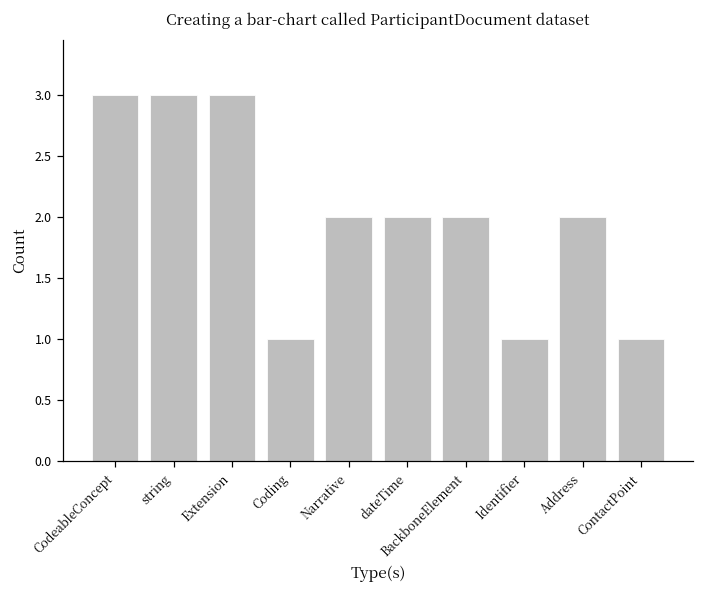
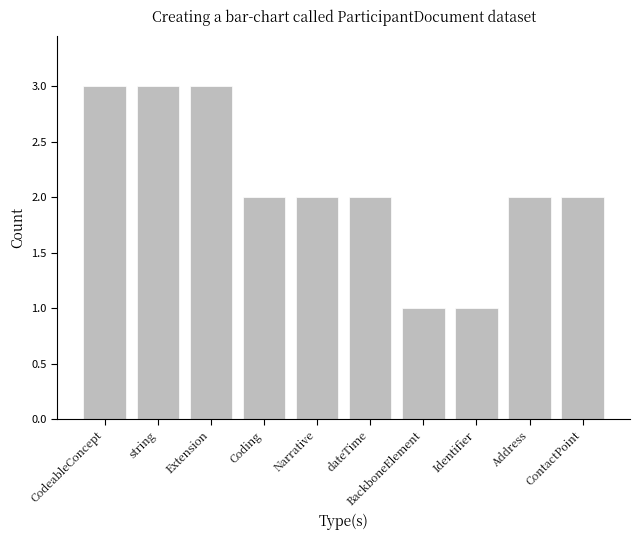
Coding: 1 -> 2
BackboneElement: 2 -> 1
ContactPoint: 1 -> 2
